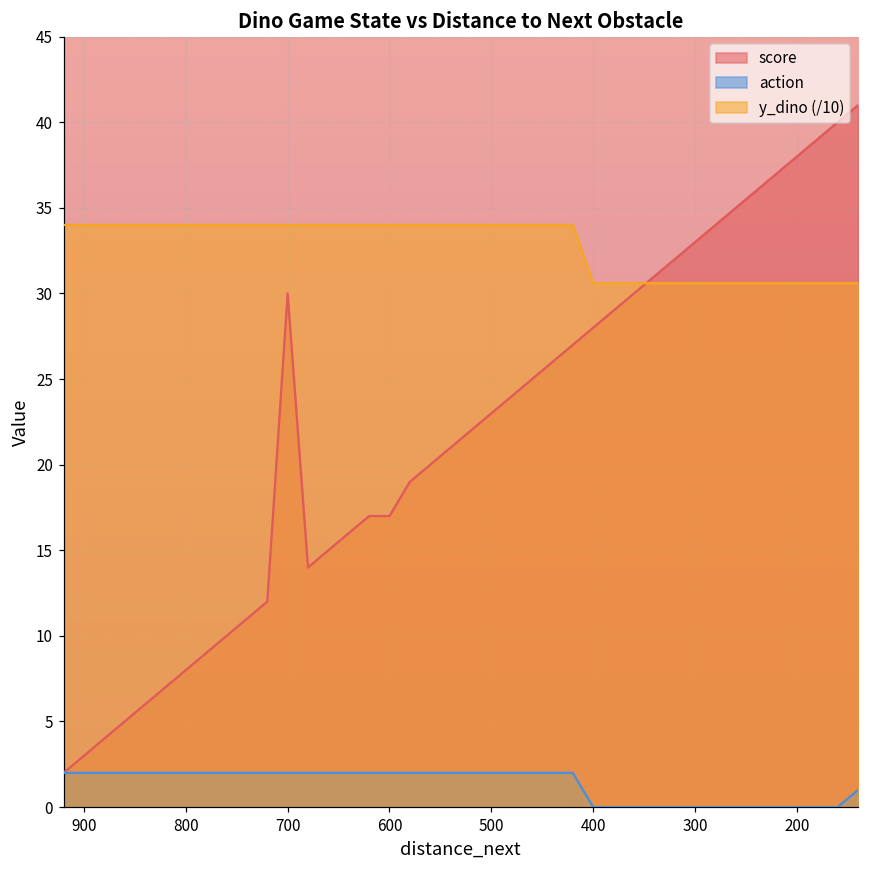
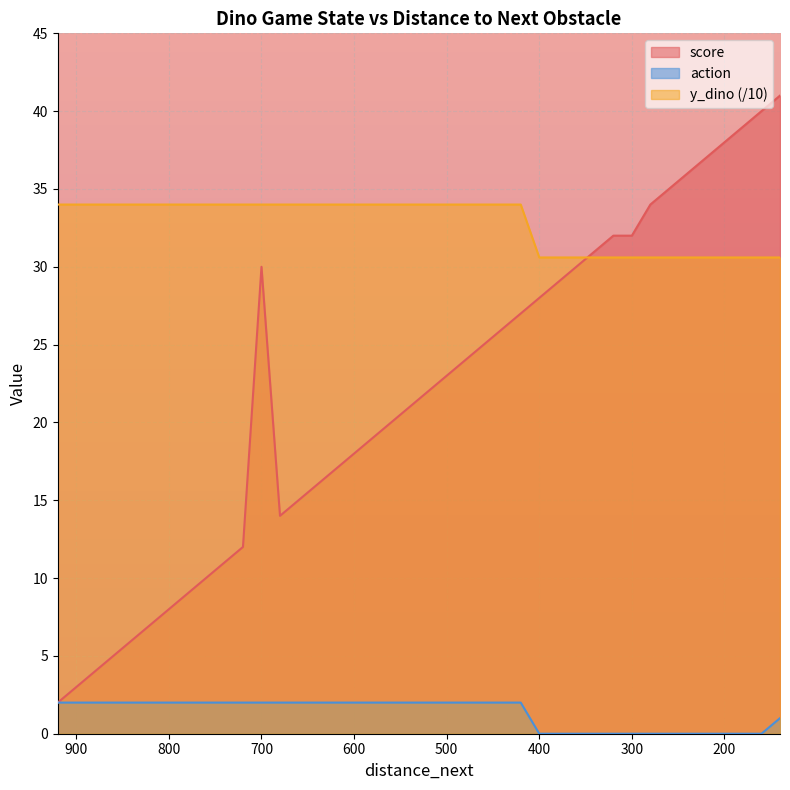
score, 600: 17 -> 18
score, 300: 33 -> 32
